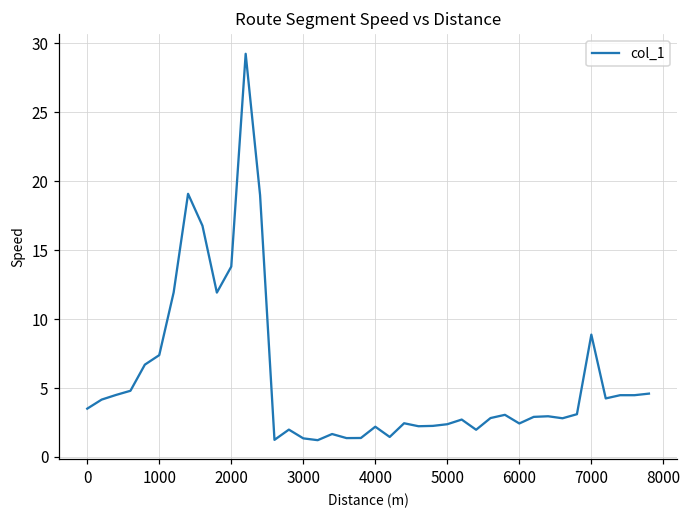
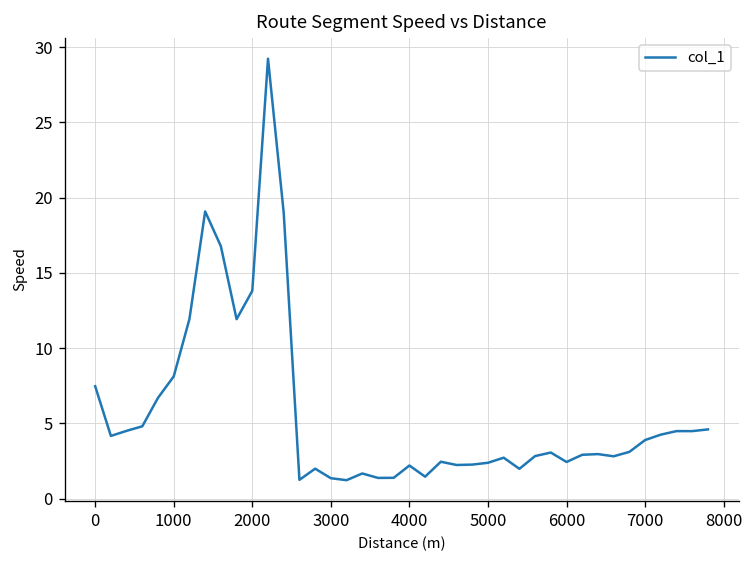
0: 3.5 -> 7.5
1000: 7.4 -> 8.1
7000: 8.9 -> 3.9
